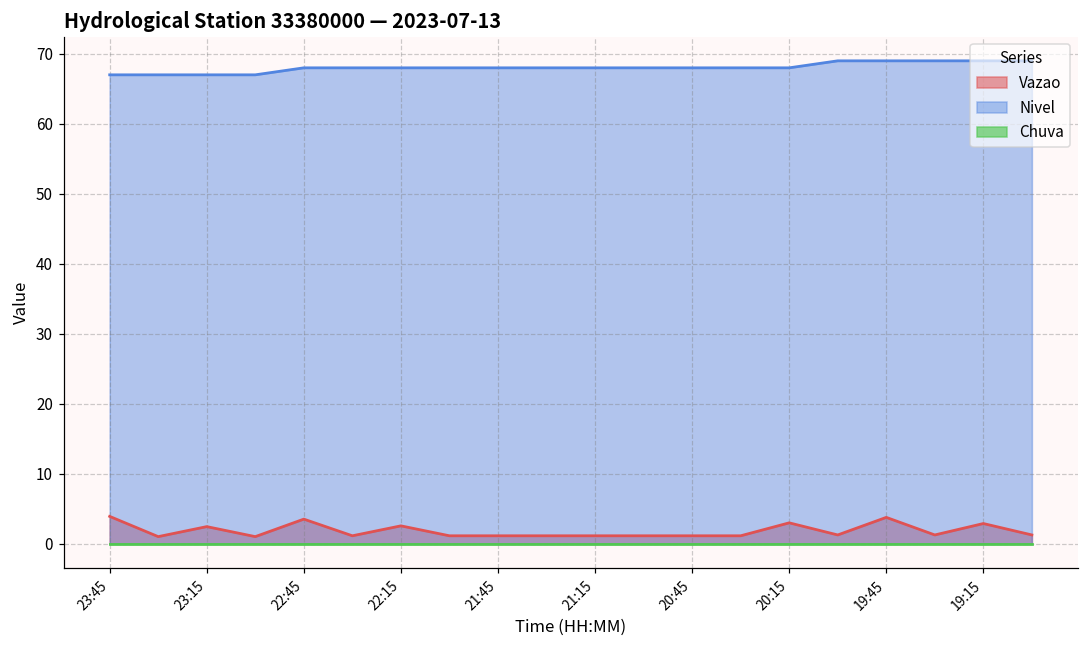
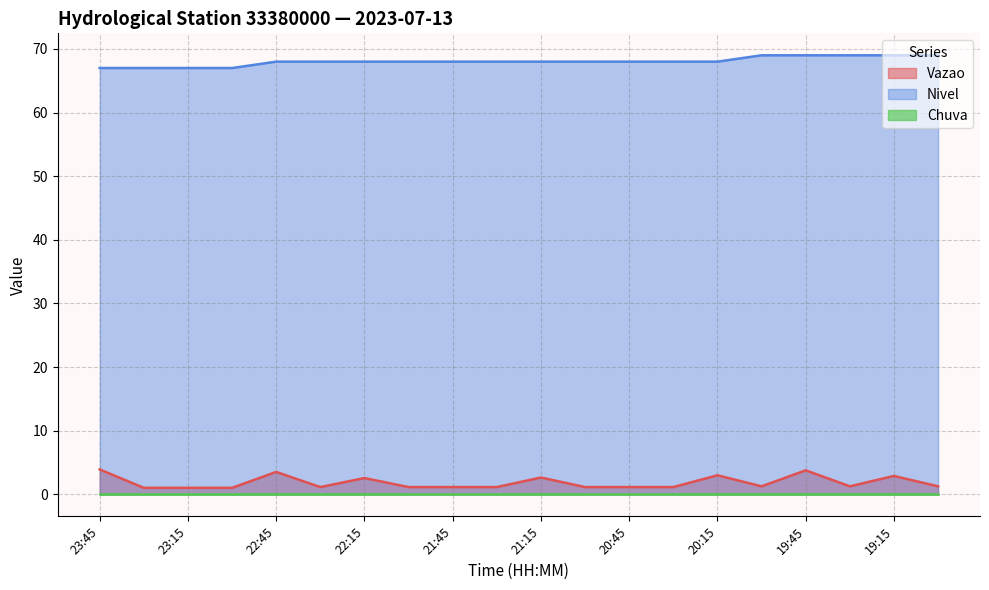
Vazao, 23:15: 2 -> 1
Vazao, 21:15: 1 -> 3
